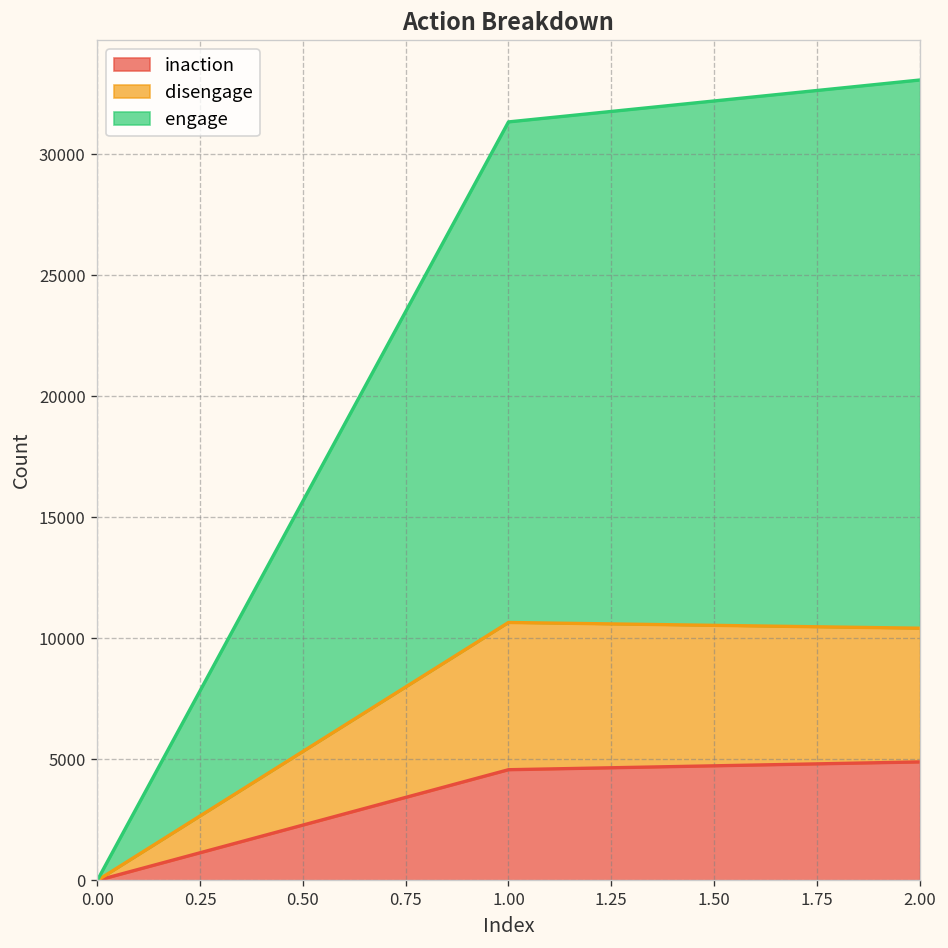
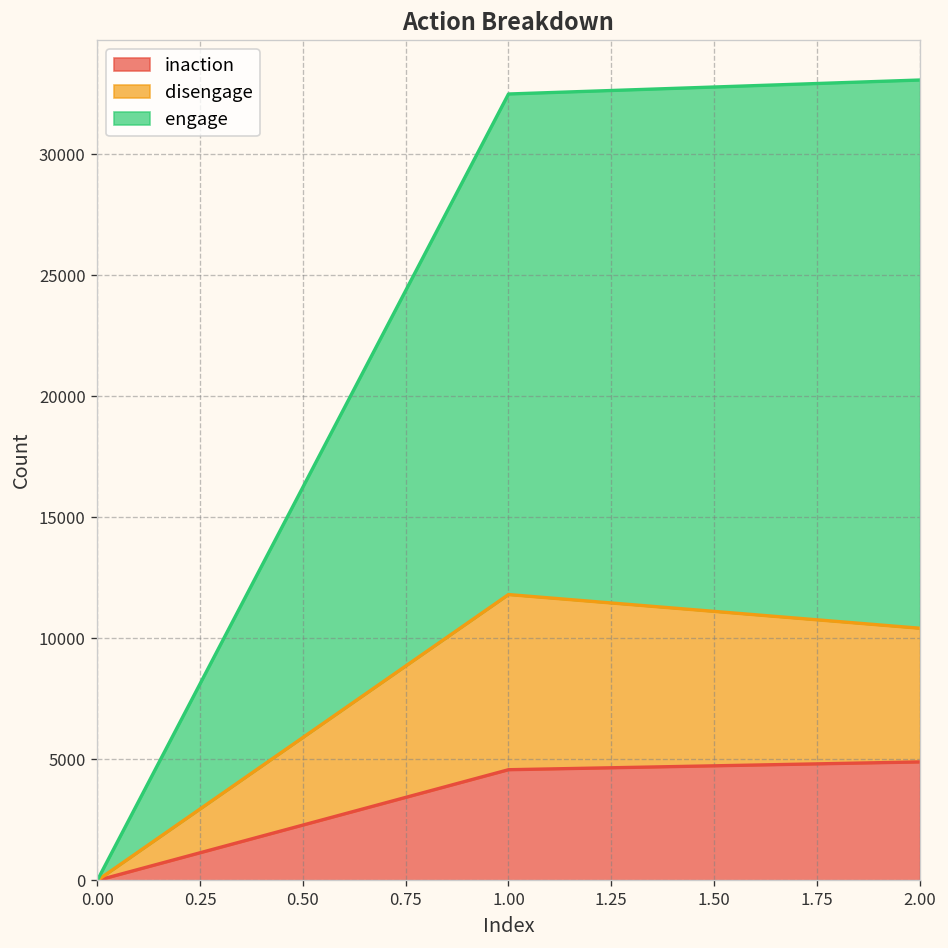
disengage, 1.00: 6100 -> 7200
